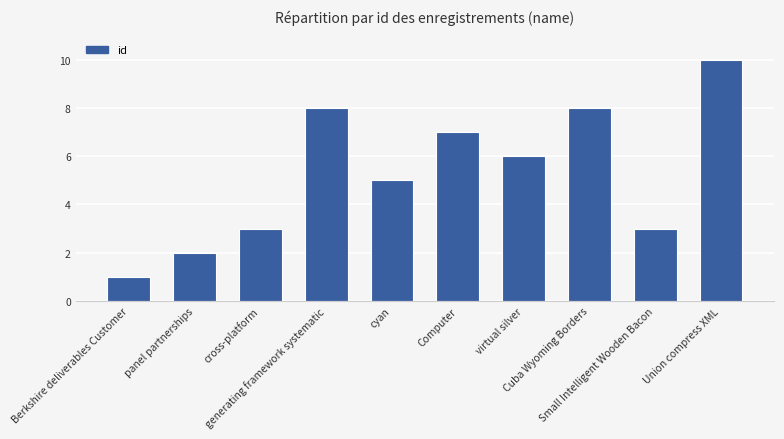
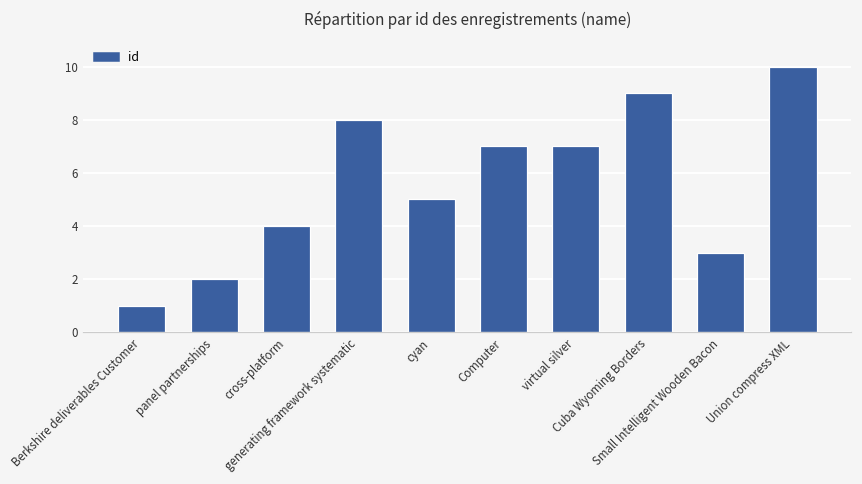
cross-platform: 3 -> 4
virtual silver: 6 -> 7
Cuba Wyoming Borders: 8 -> 9
